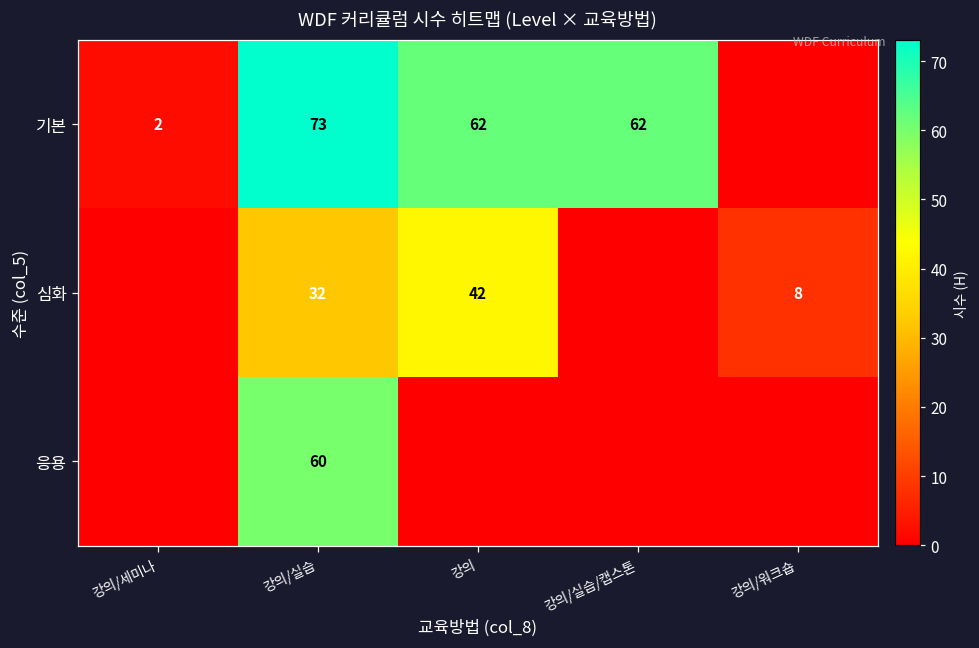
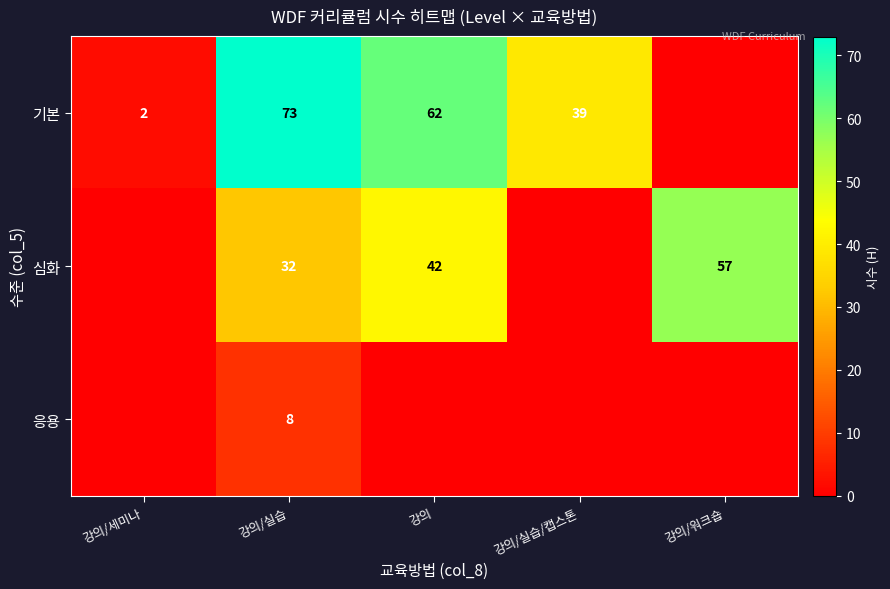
기본, 강의/실습/캡스톤: 62 -> 39
심화, 강의/워크숍: 8 -> 57
응용, 강의/실습: 60 -> 8
